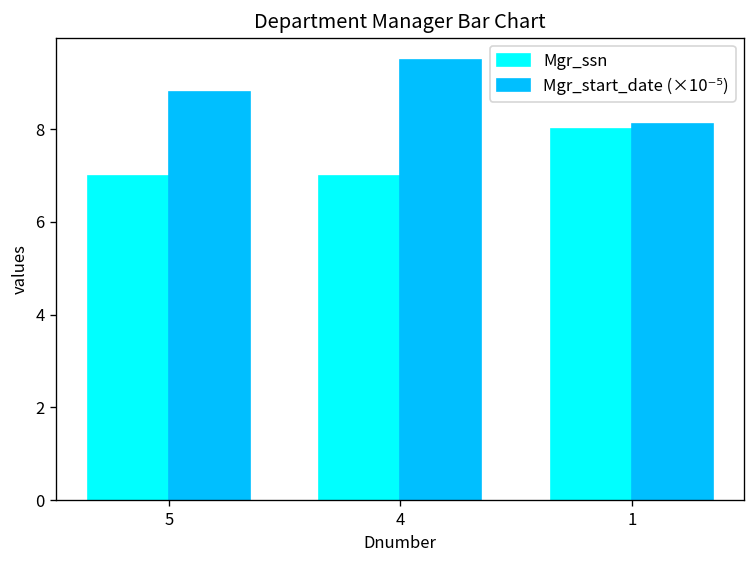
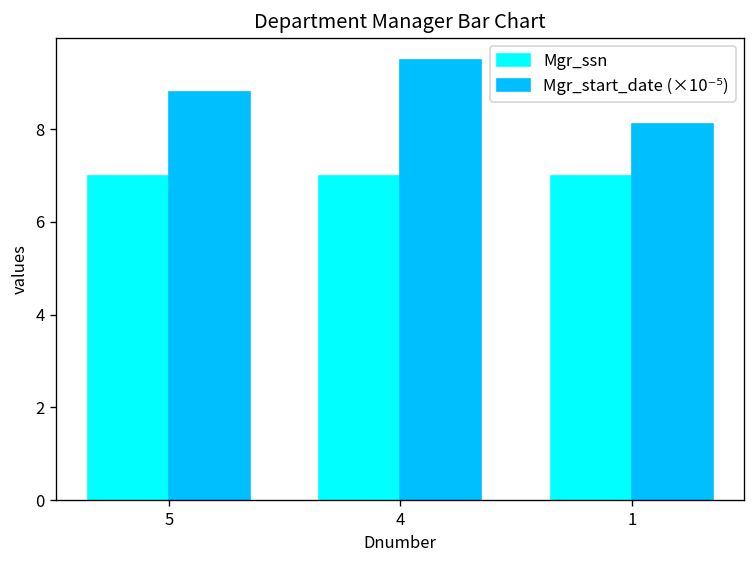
Mgr_ssn, 1: 8 -> 7
